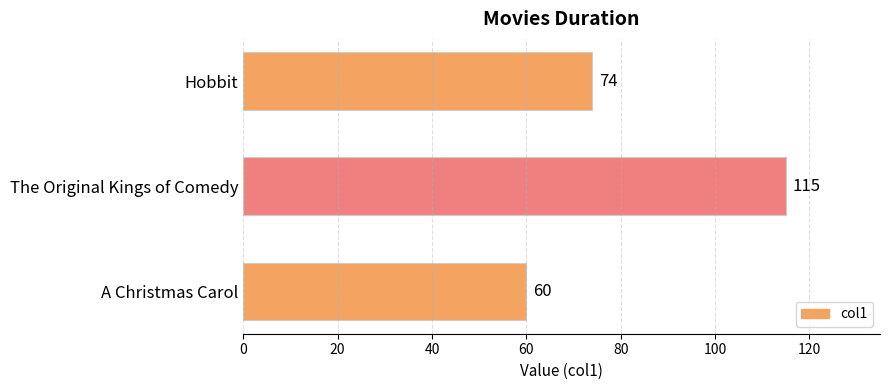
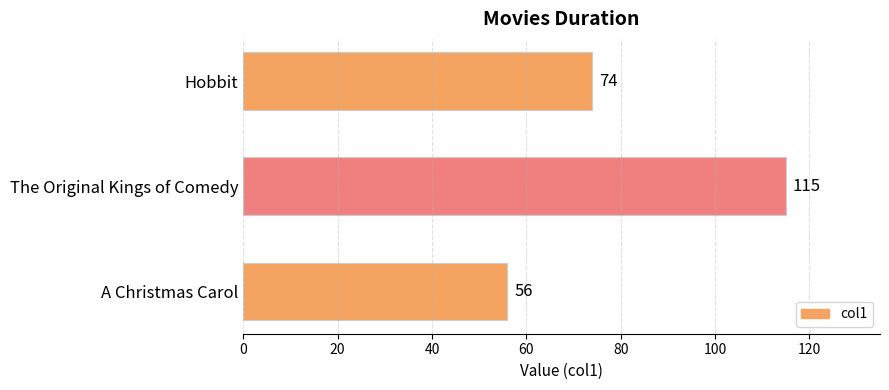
A Christmas Carol: 60 -> 56
